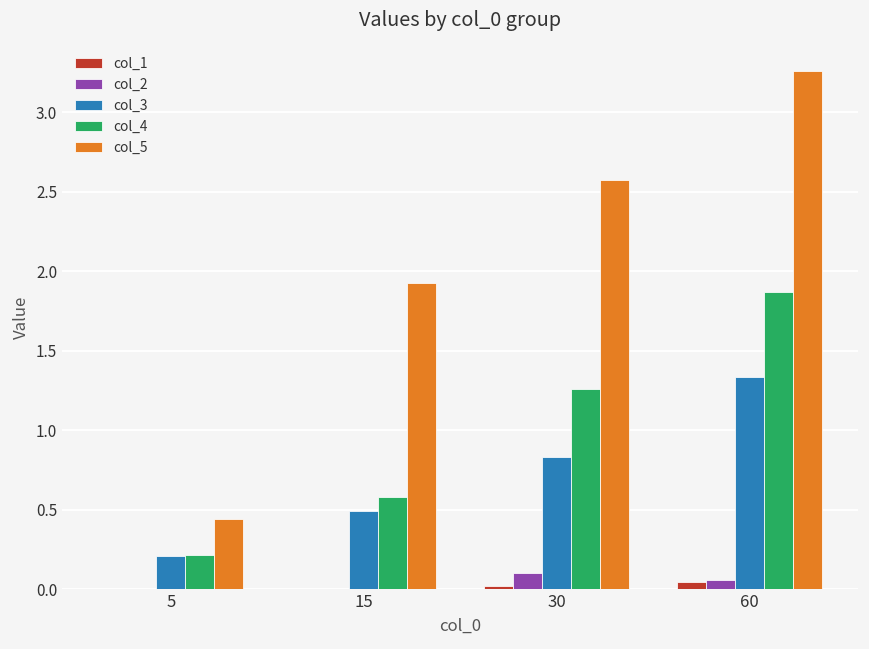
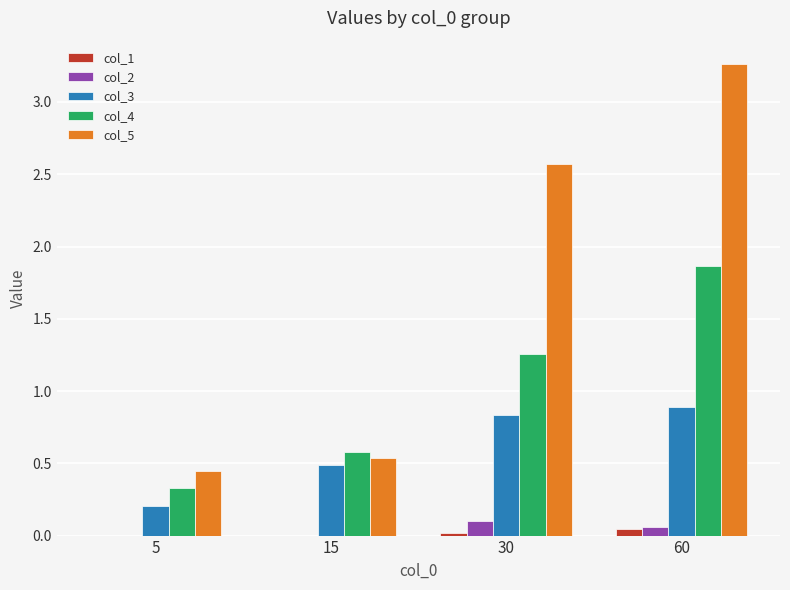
col_4, 5: 0.22 -> 0.33
col_5, 15: 1.93 -> 0.54
col_3, 60: 1.33 -> 0.89
